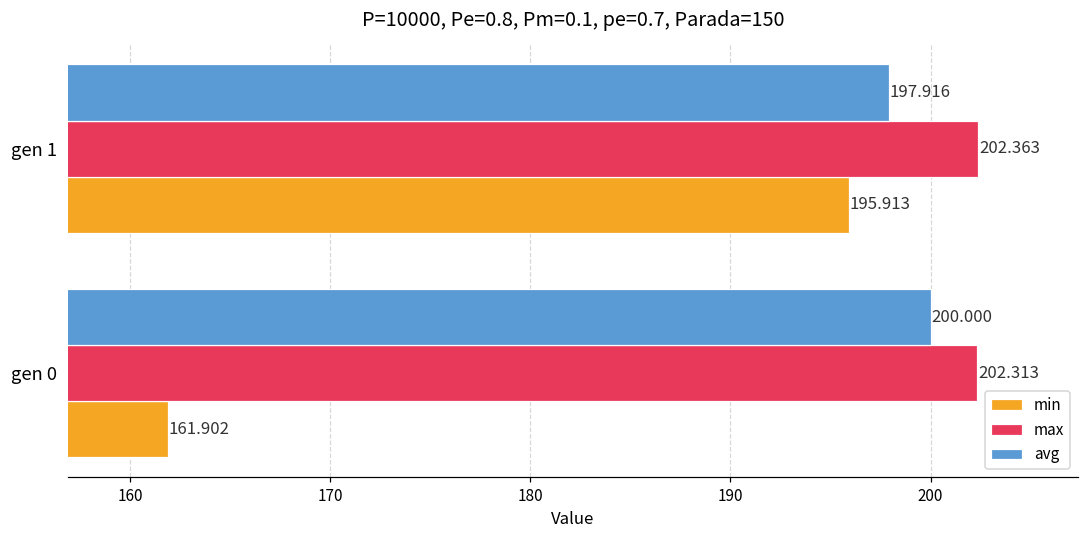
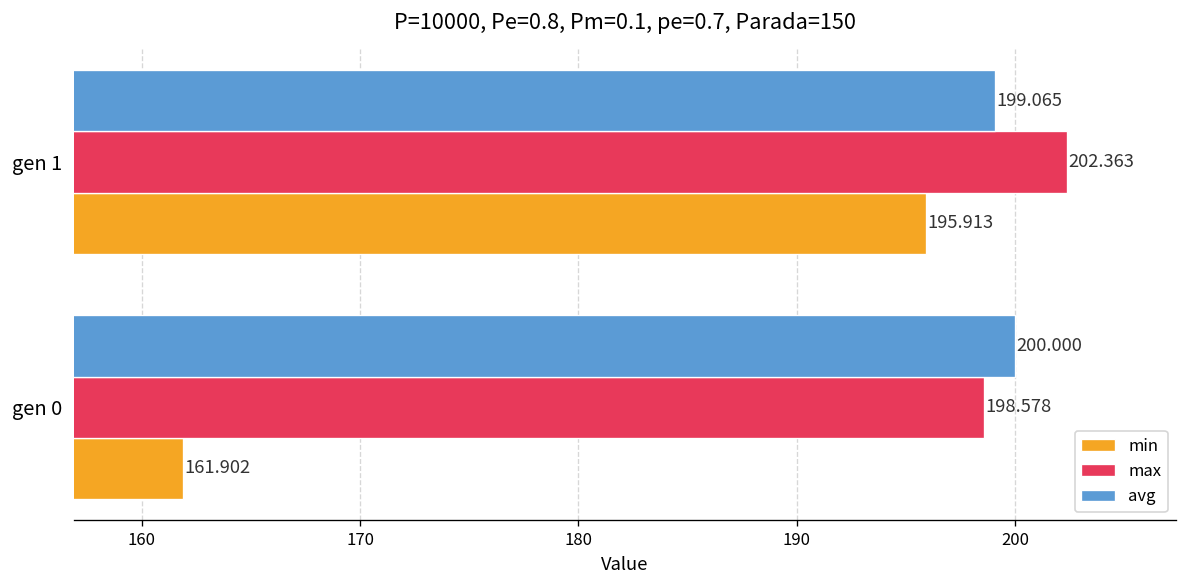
avg, gen 1: 197.916 -> 199.065
max, gen 0: 202.313 -> 198.578
